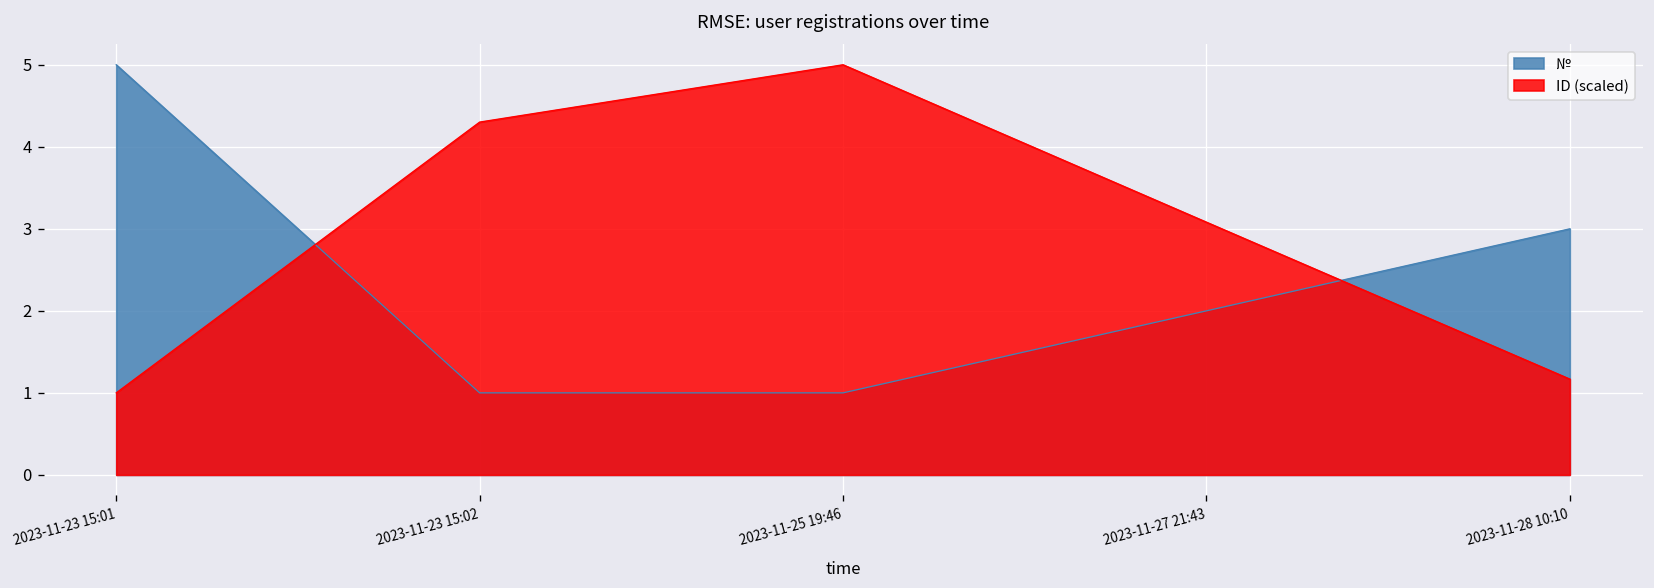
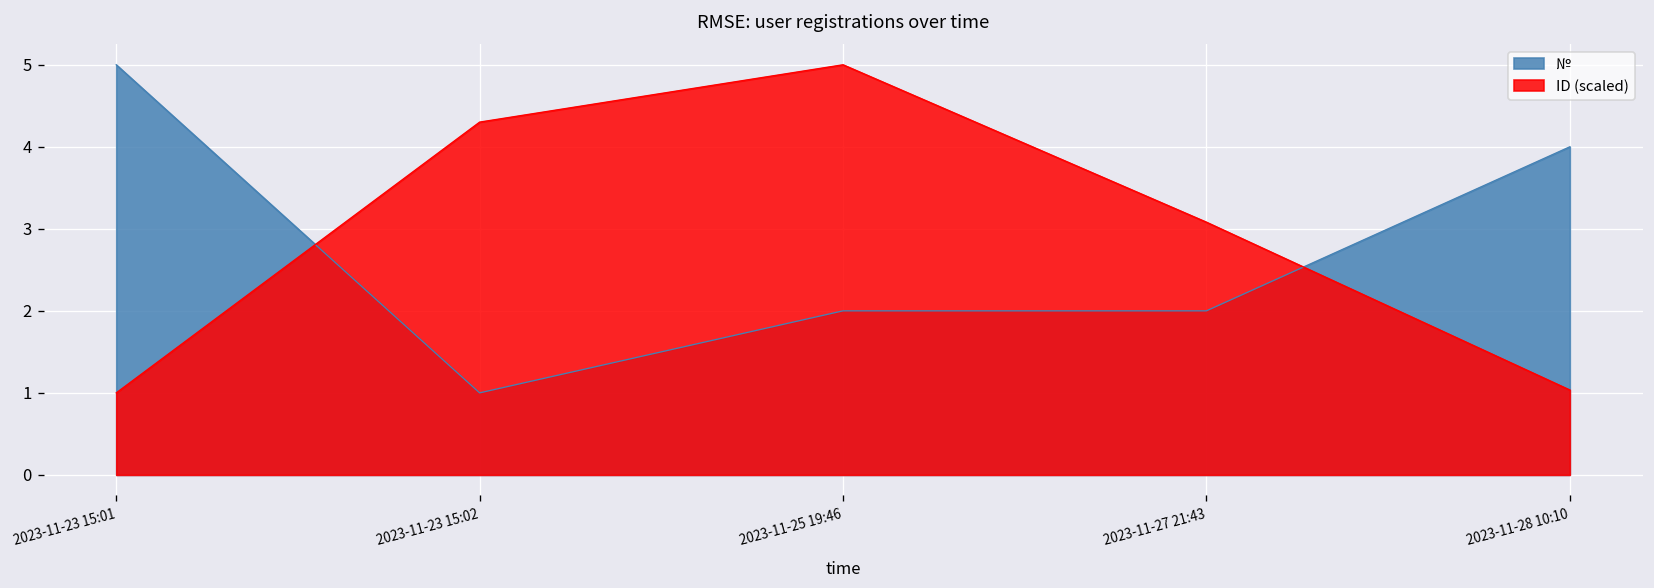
№, 2023-11-25 19:46: 1 -> 2
№, 2023-11-28 10:10: 3 -> 4
ID (scaled), 2023-11-28 10:10: 1.2 -> 1.0
